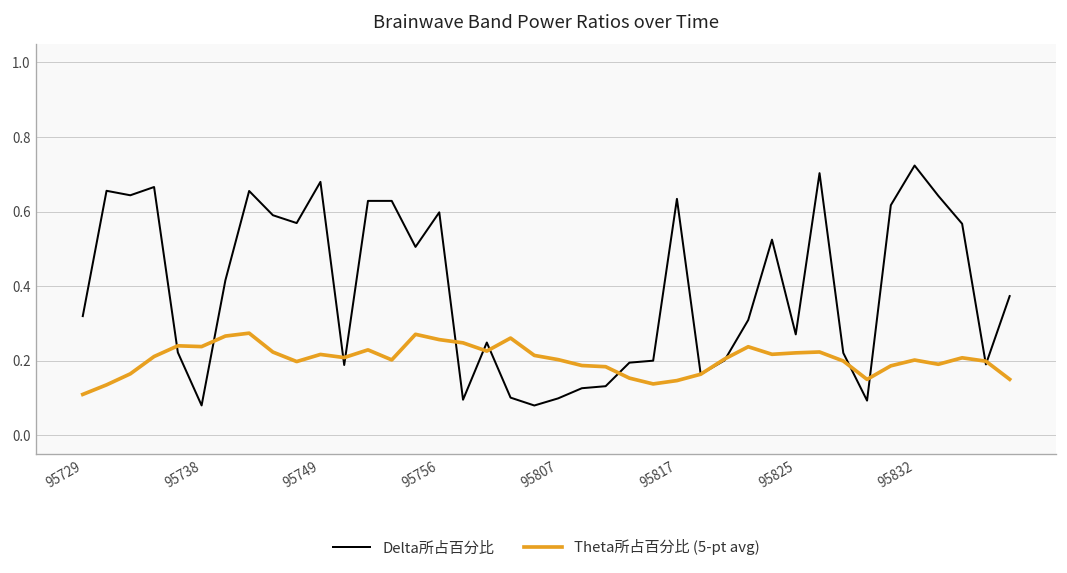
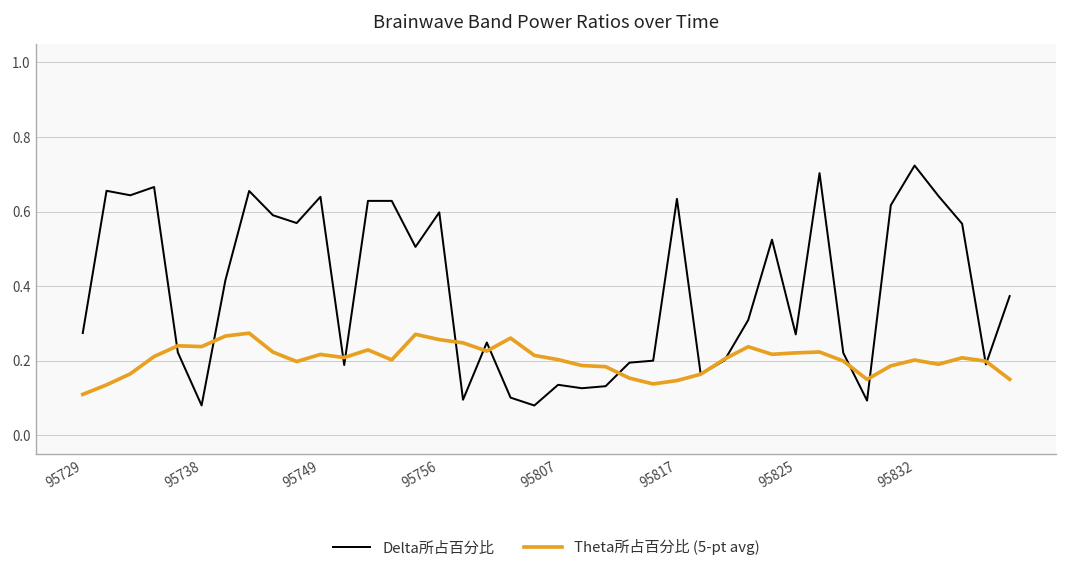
Delta所占百分比, 95729: 0.32 -> 0.27
Delta所占百分比, 95749: 0.68 -> 0.64
Delta所占百分比, 95807: 0.10 -> 0.14
